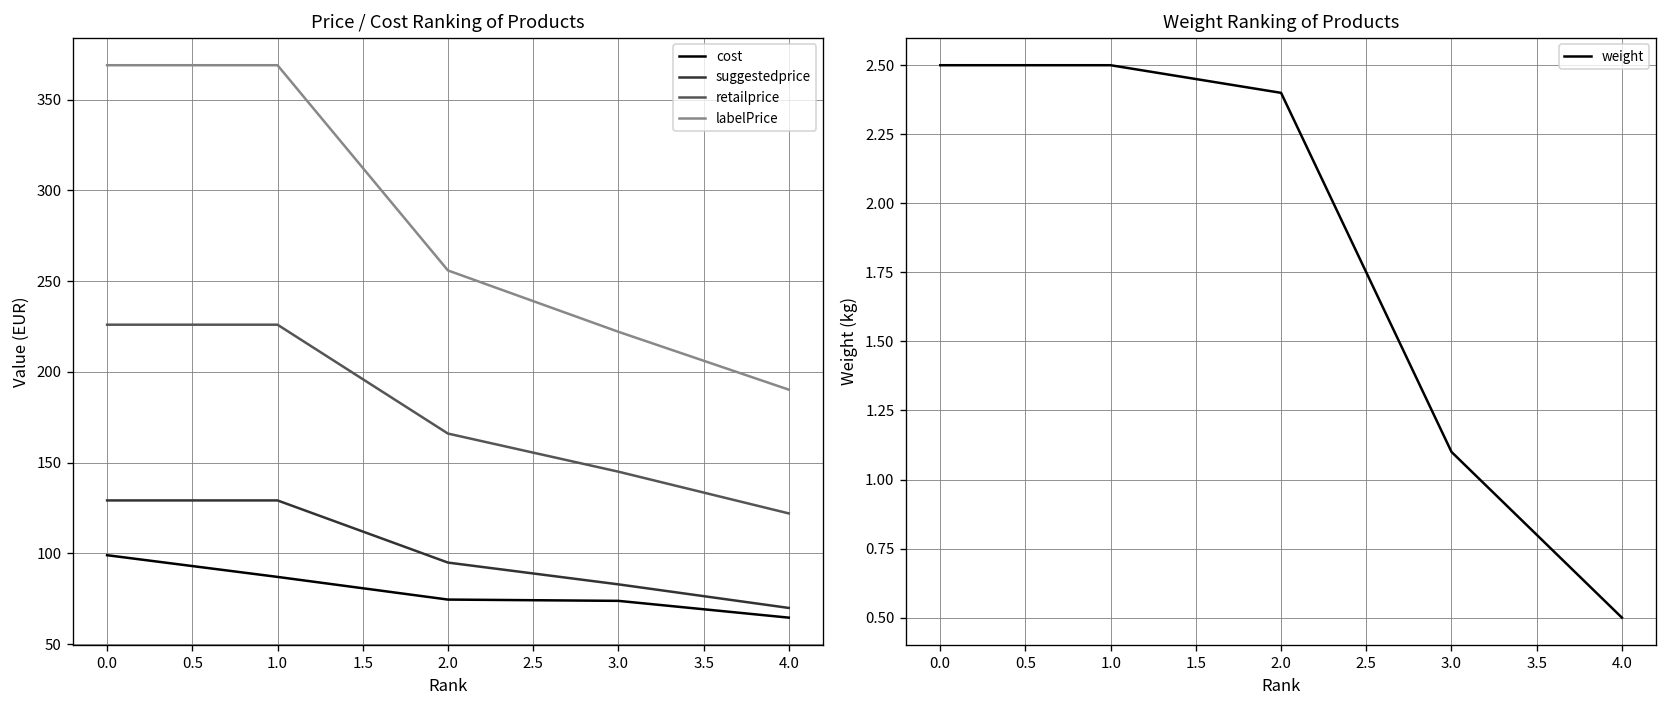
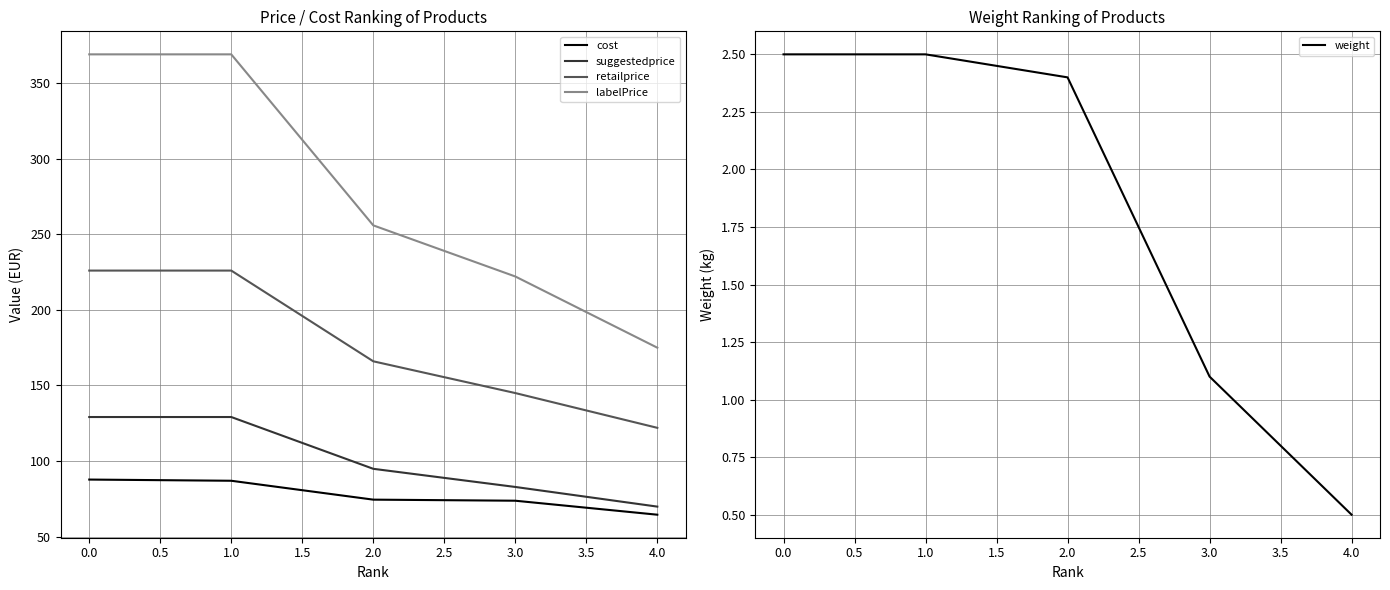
Price / Cost Ranking of Products, cost, 0.0: 99 -> 88
Price / Cost Ranking of Products, labelPrice, 4.0: 190 -> 175
